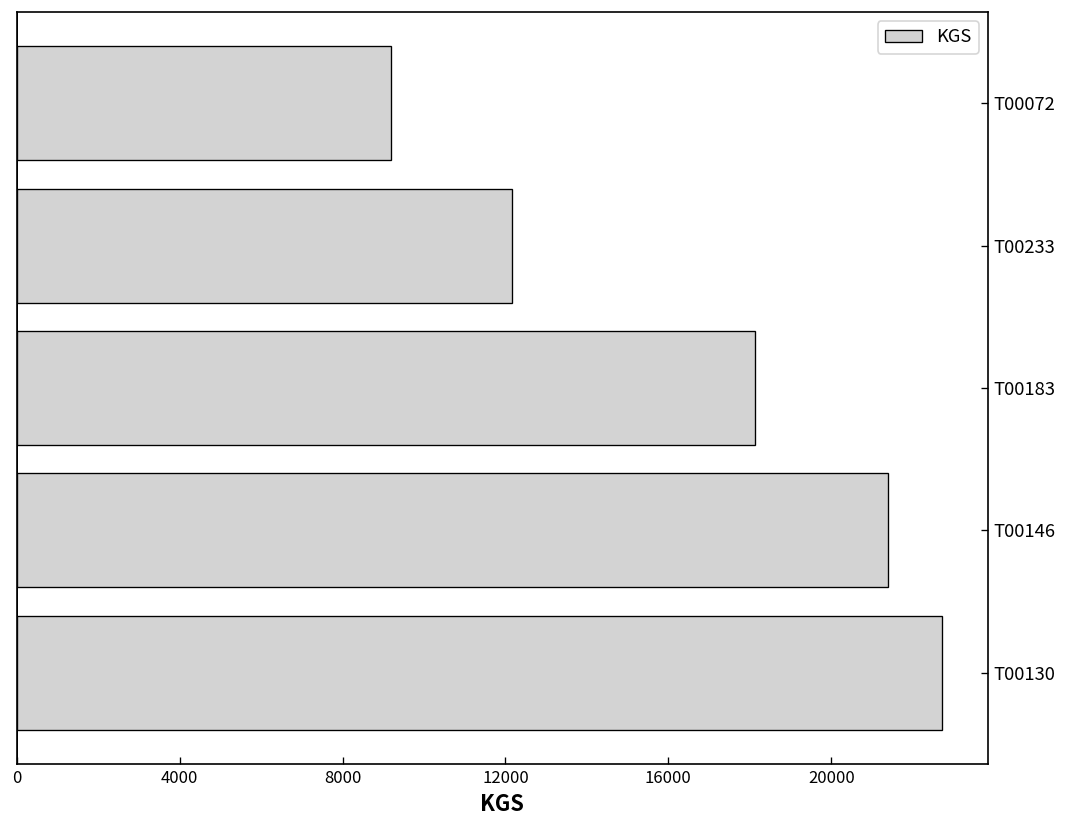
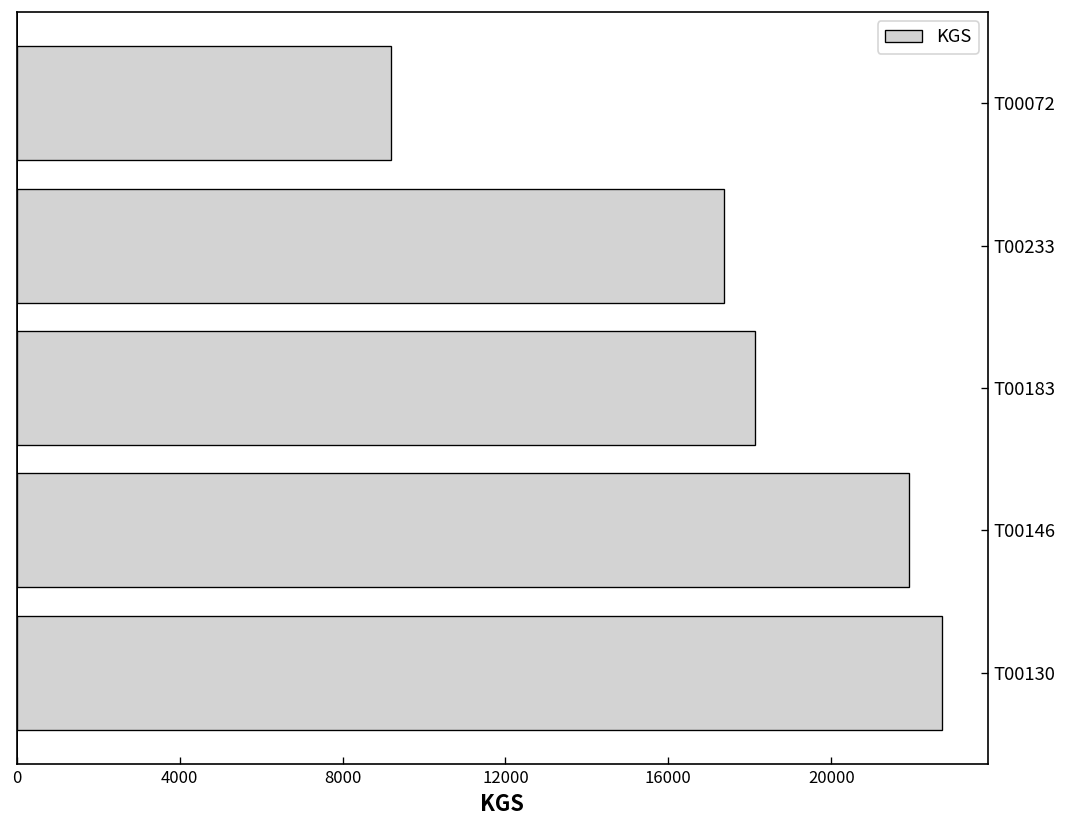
T00233: 12200 -> 17400
T00146: 21400 -> 21900
